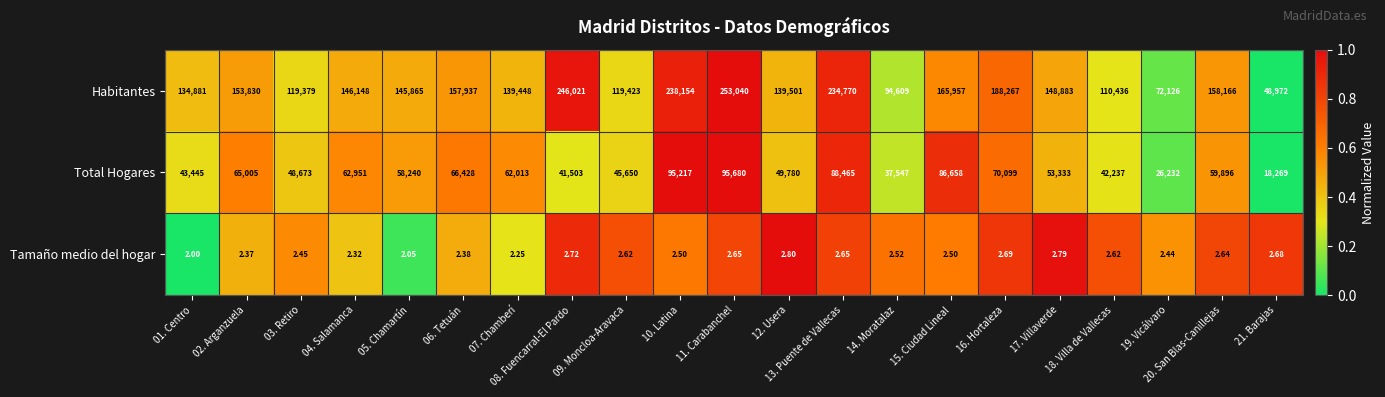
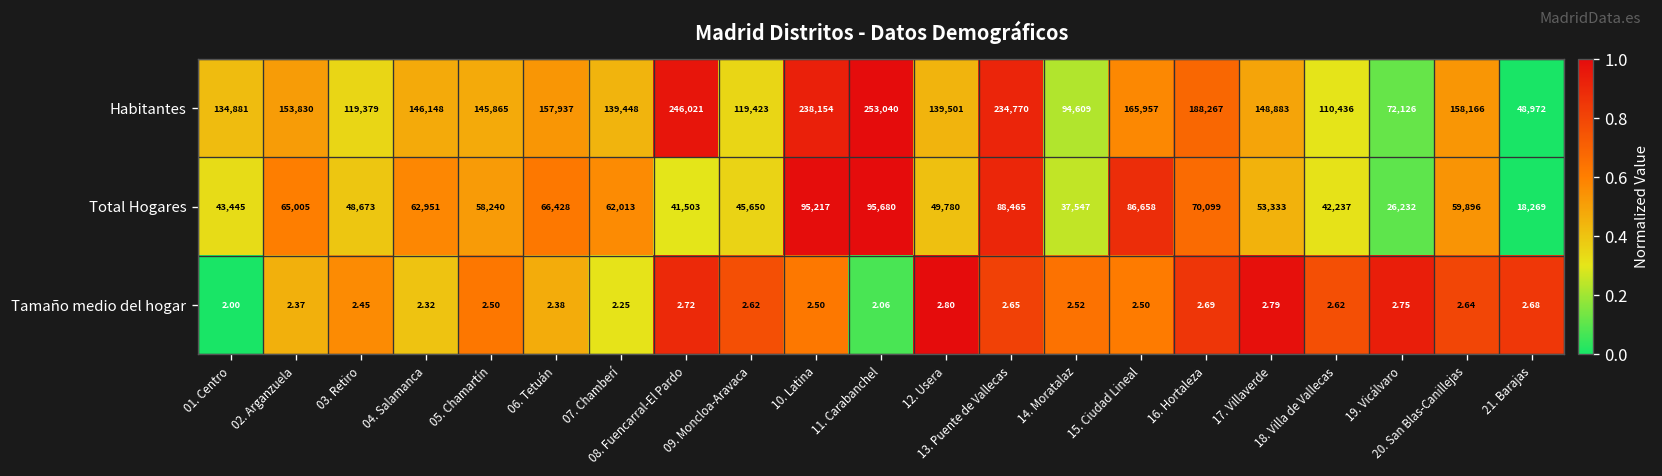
Tamaño medio del hogar, 05. Chamartín: 2.05 -> 2.50
Tamaño medio del hogar, 11. Carabanchel: 2.65 -> 2.06
Tamaño medio del hogar, 19. Vicálvaro: 2.44 -> 2.75
